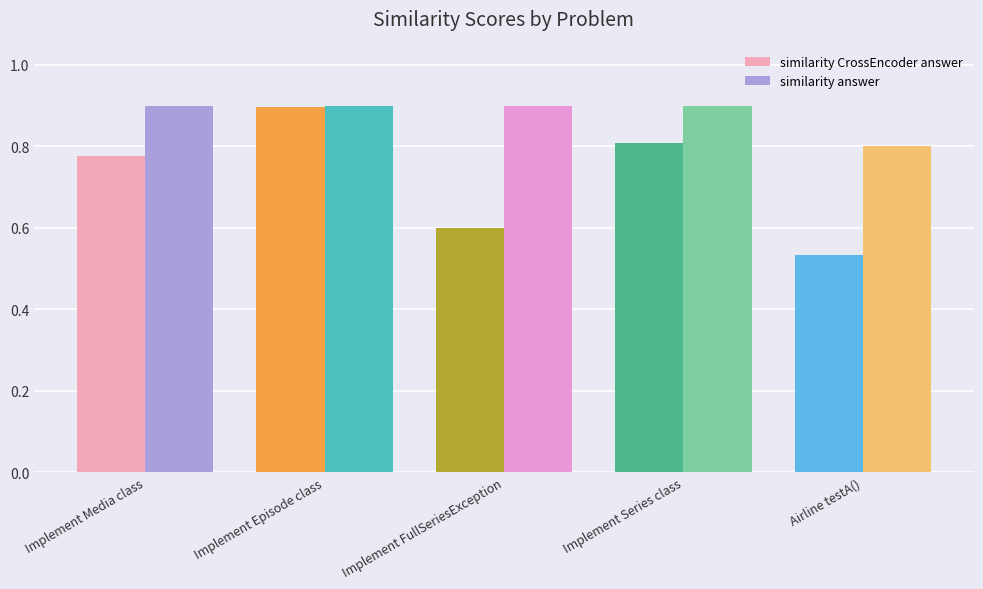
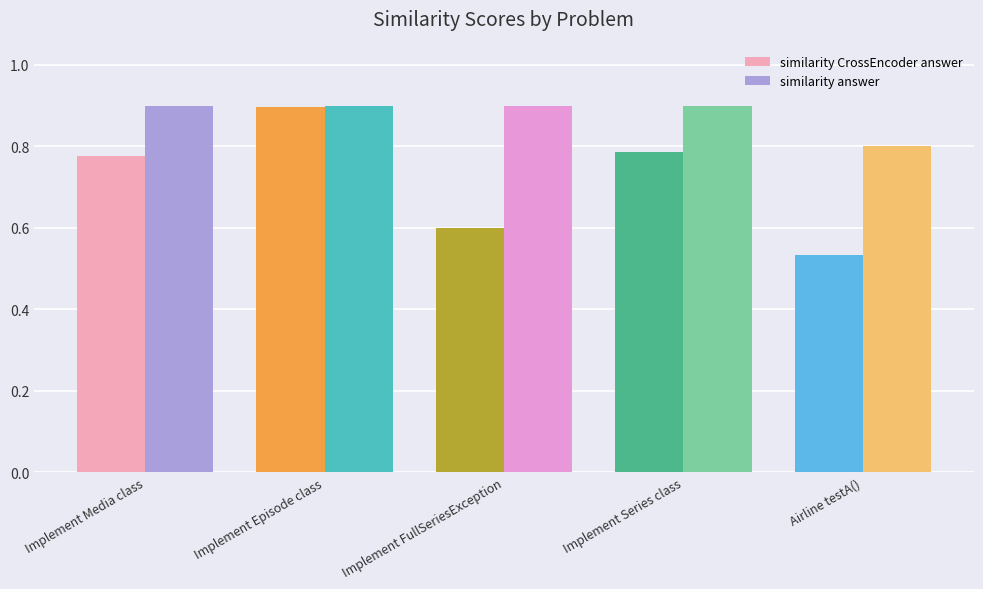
similarity CrossEncoder answer, Implement Series class: 0.81 -> 0.79
